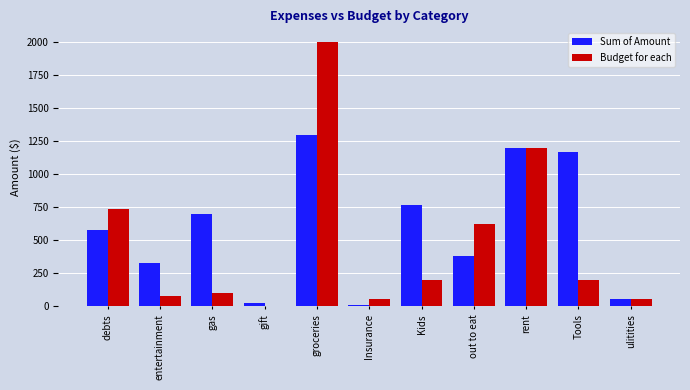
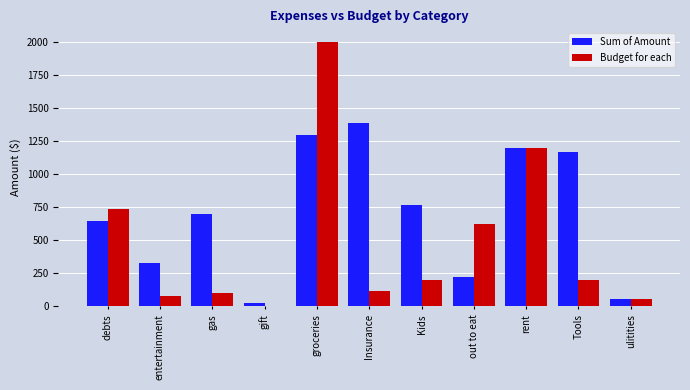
Sum of Amount, debts: 580 -> 640
Sum of Amount, Insurance: 10 -> 1380
Budget for each, Insurance: 60 -> 120
Sum of Amount, out to eat: 380 -> 220
